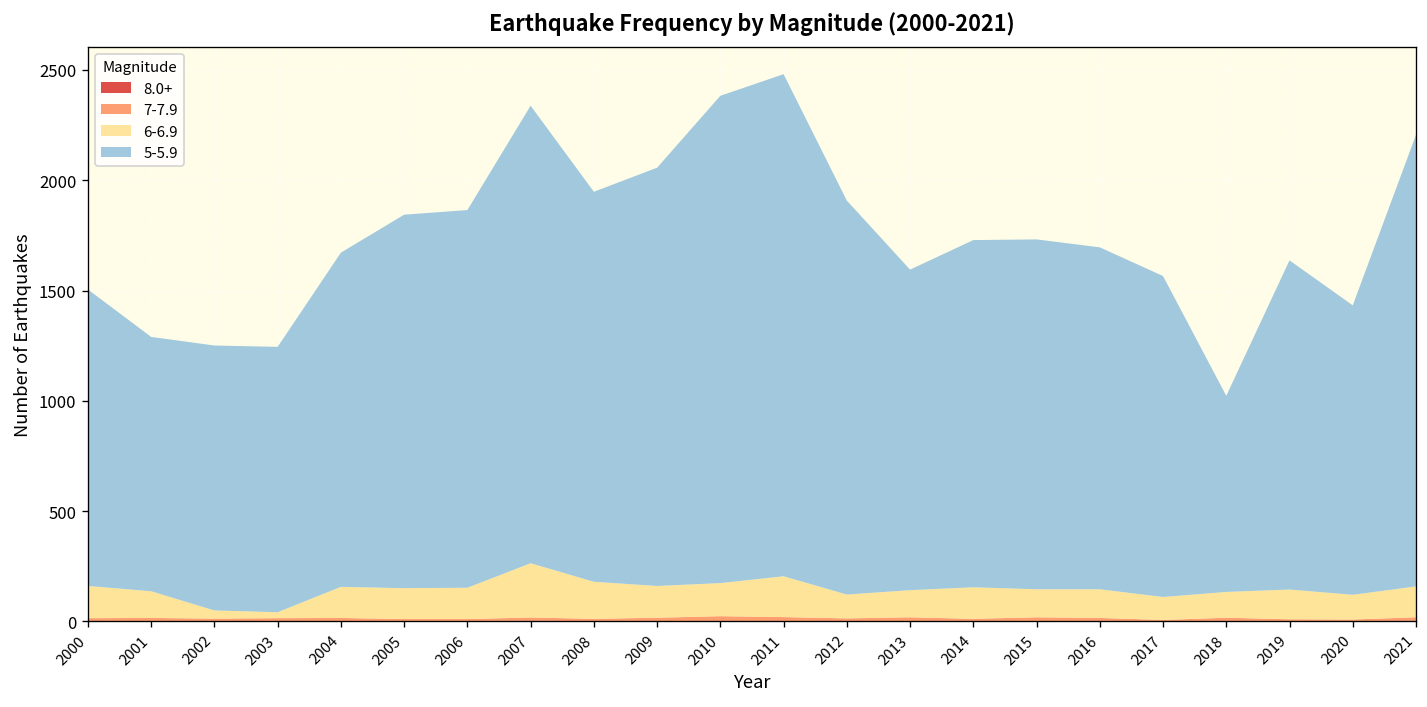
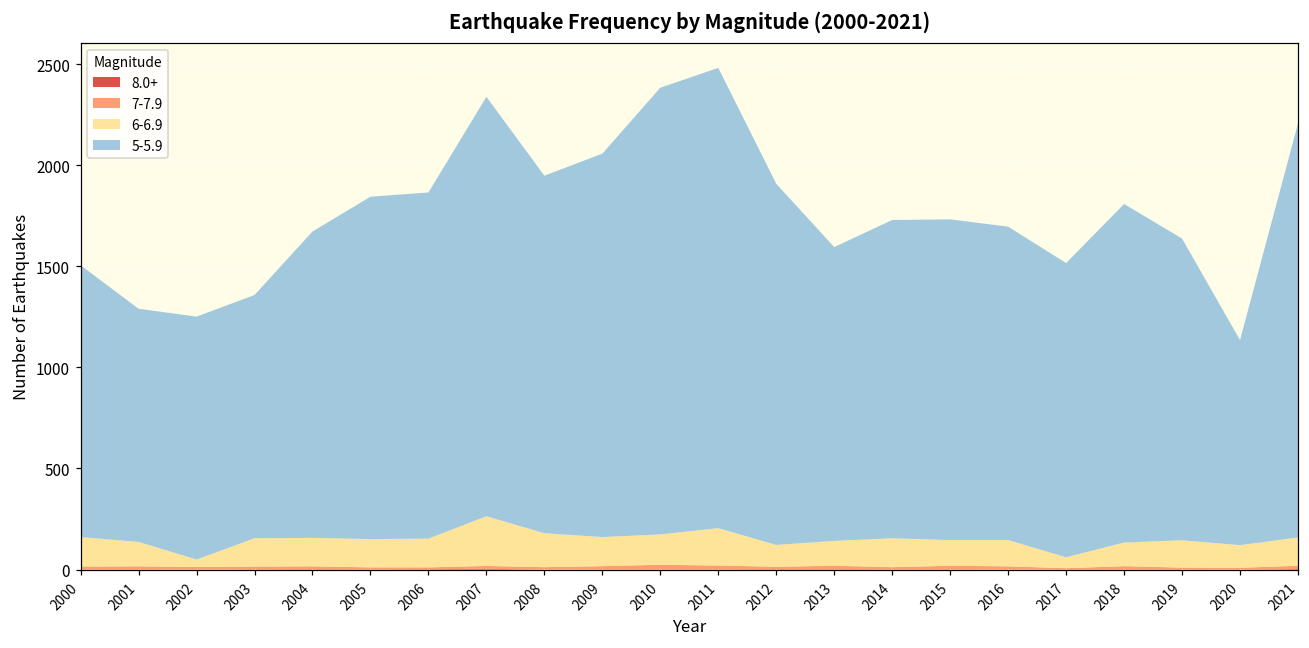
6-6.9, 2003: 30 -> 140
6-6.9, 2017: 100 -> 50
5-5.9, 2018: 890 -> 1670
5-5.9, 2020: 1310 -> 1010
